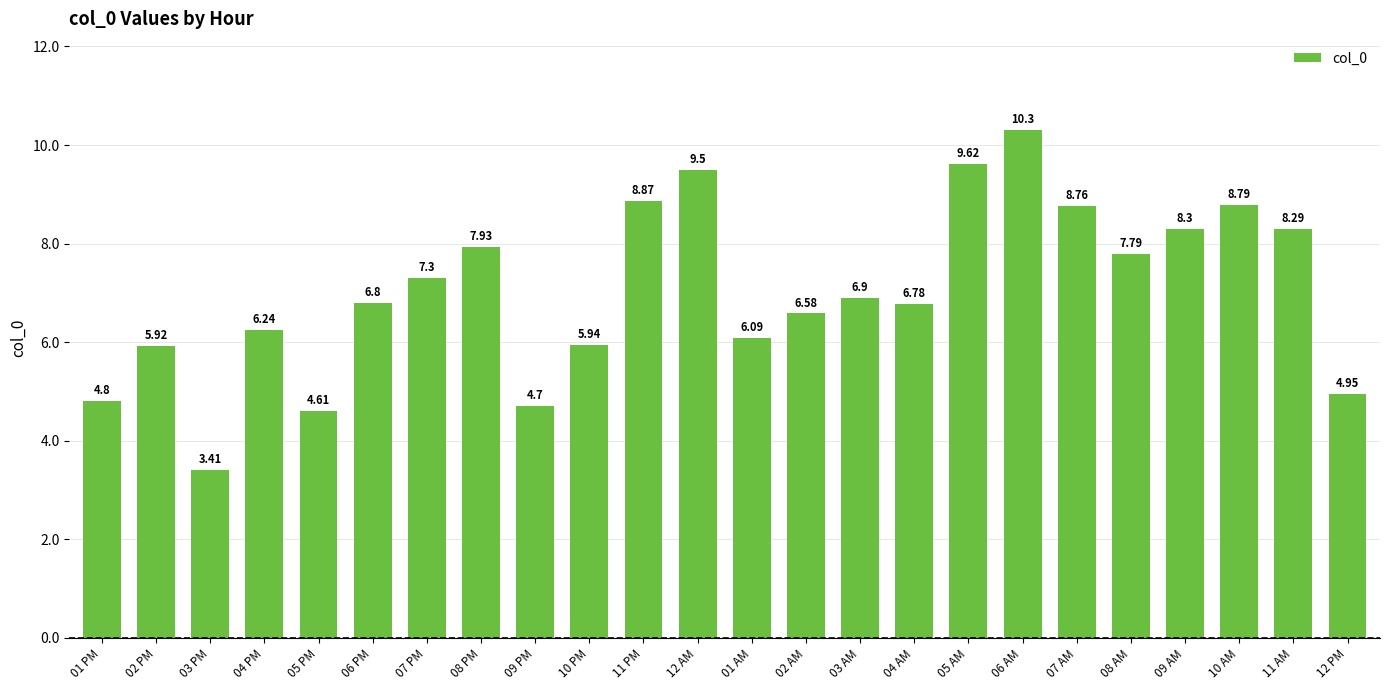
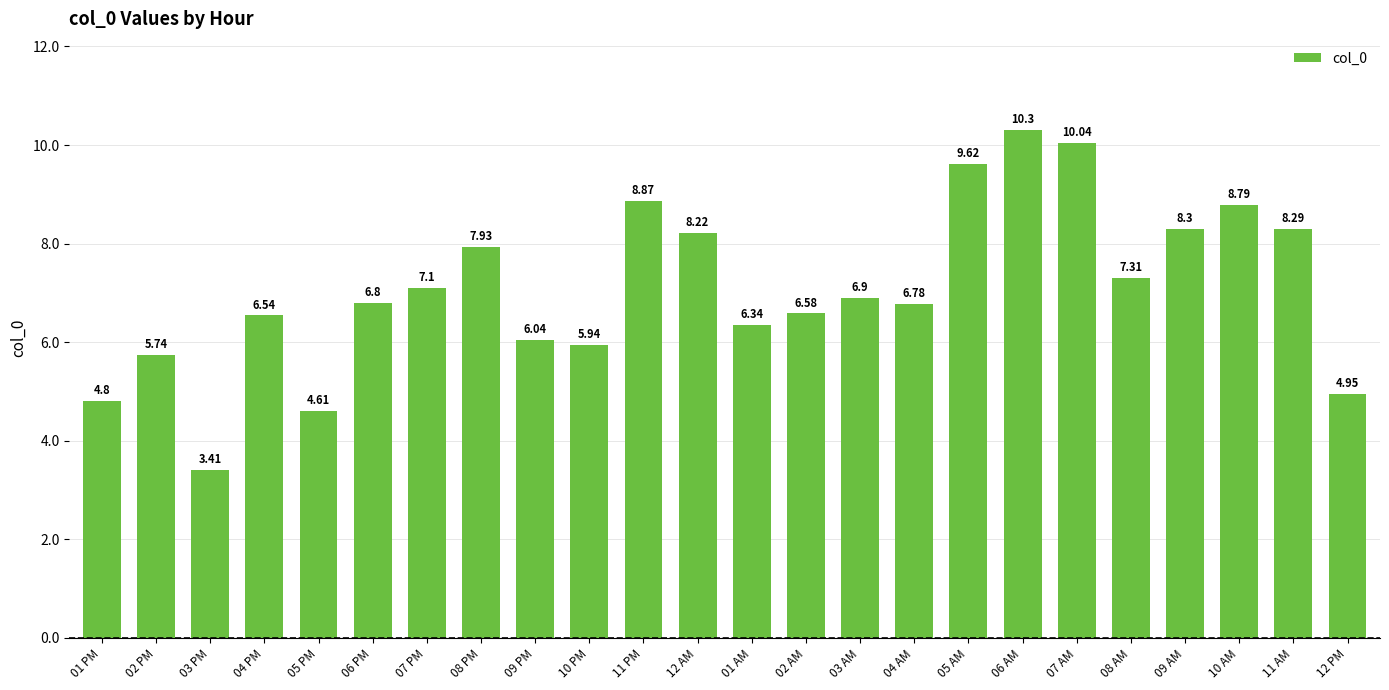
02 PM: 5.92 -> 5.74
04 PM: 6.24 -> 6.54
07 PM: 7.3 -> 7.1
09 PM: 4.7 -> 6.04
12 AM: 9.5 -> 8.22
01 AM: 6.09 -> 6.34
07 AM: 8.76 -> 10.04
08 AM: 7.79 -> 7.31
